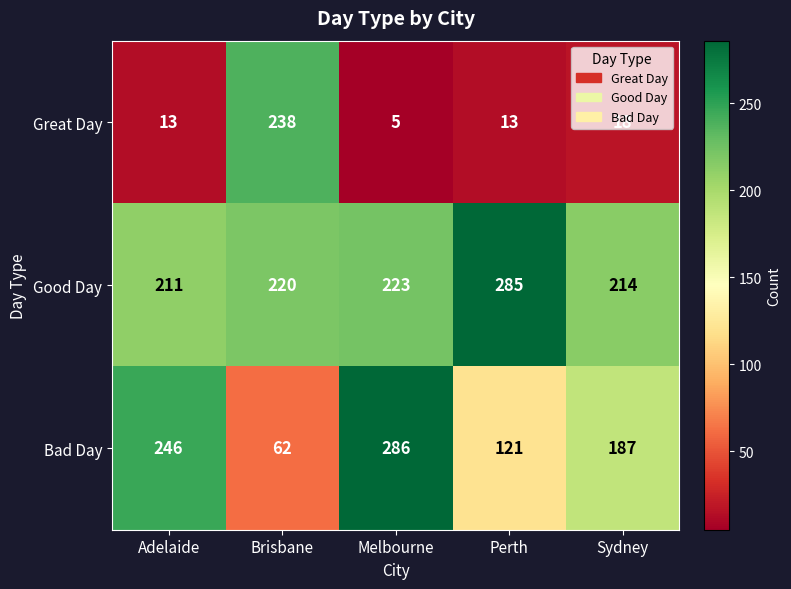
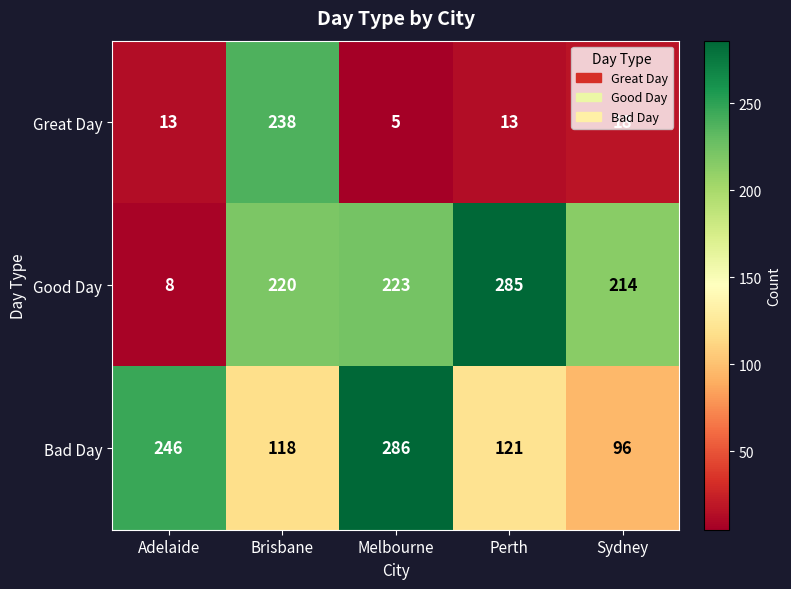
Good Day, Adelaide: 211 -> 8
Bad Day, Brisbane: 62 -> 118
Bad Day, Sydney: 187 -> 96
